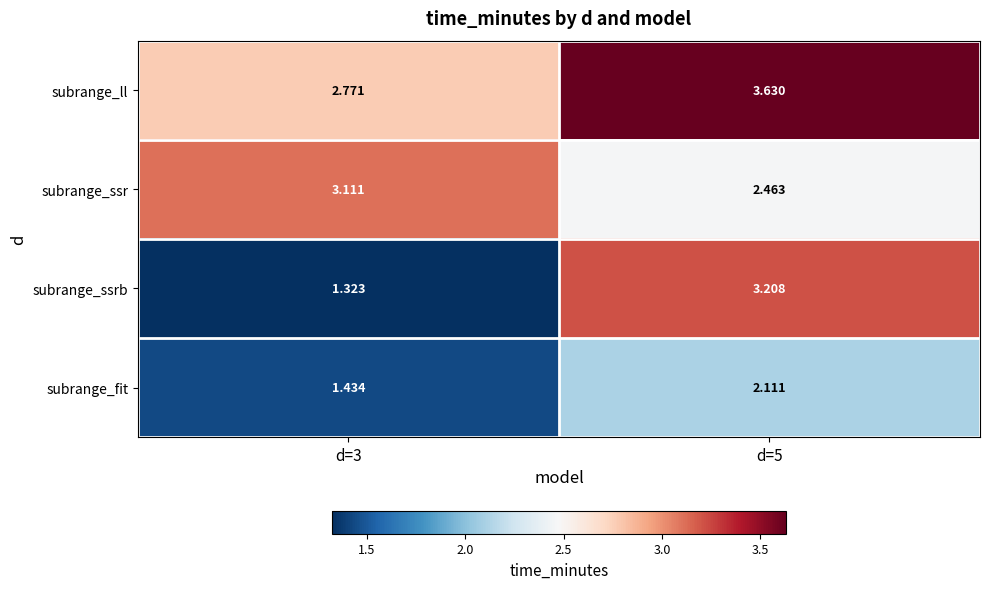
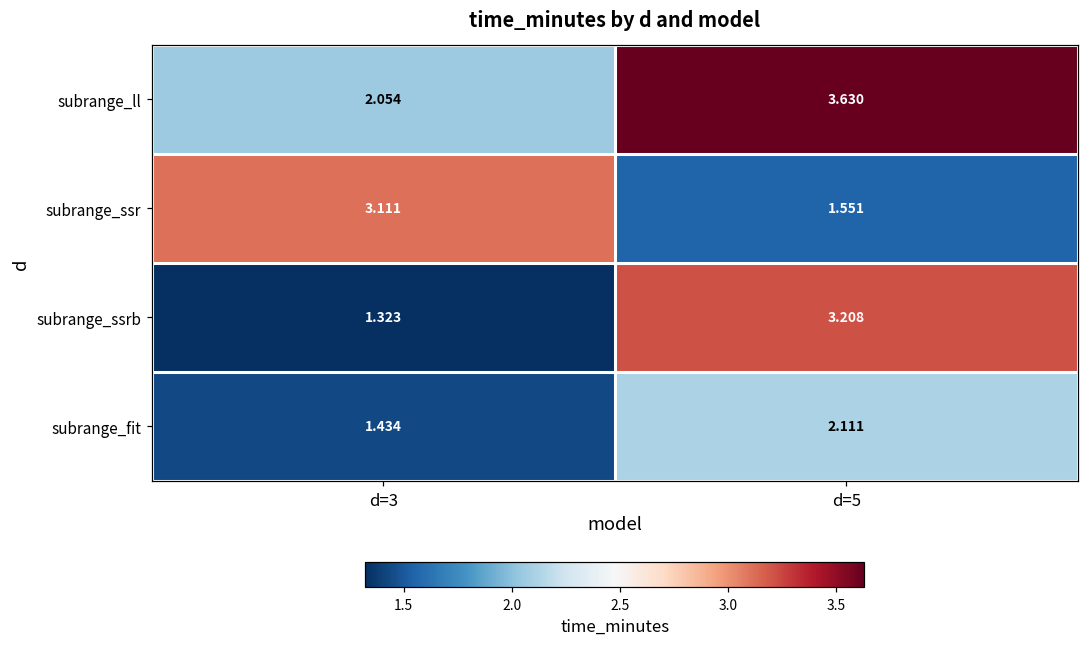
subrange_ll, d=3: 2.771 -> 2.054
subrange_ssr, d=5: 2.463 -> 1.551
